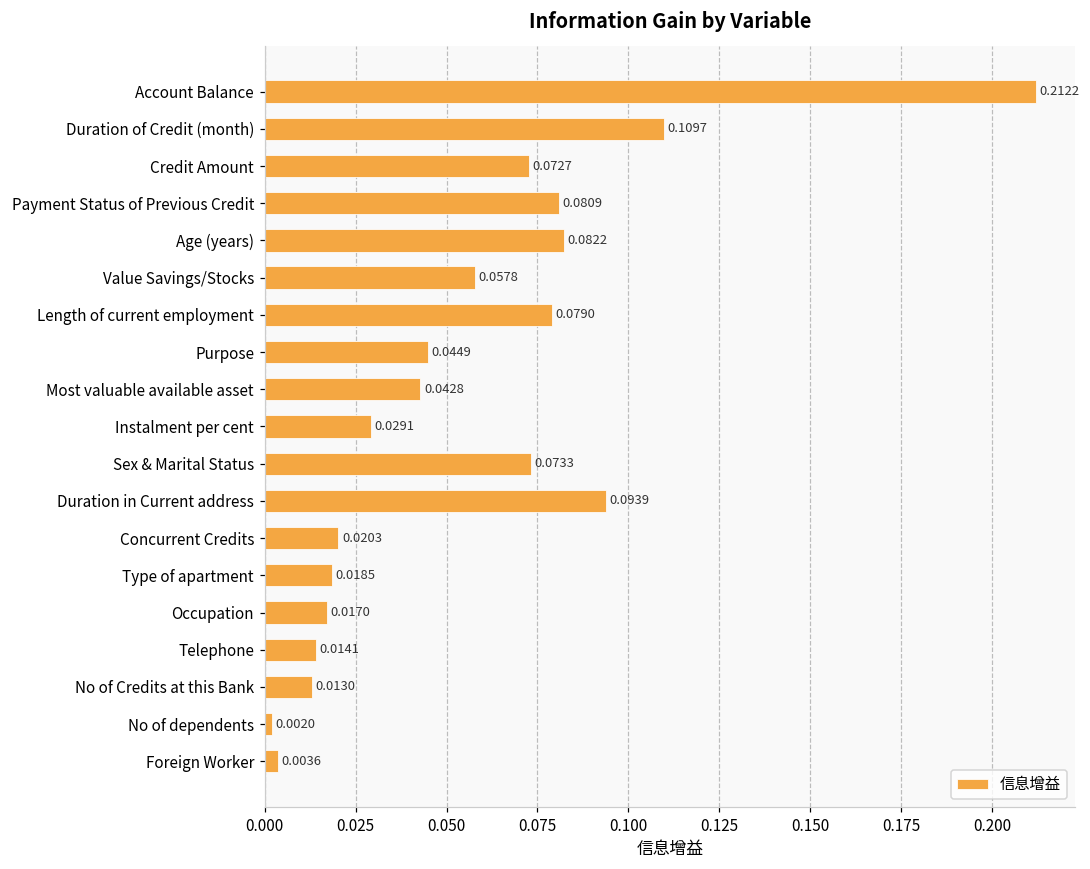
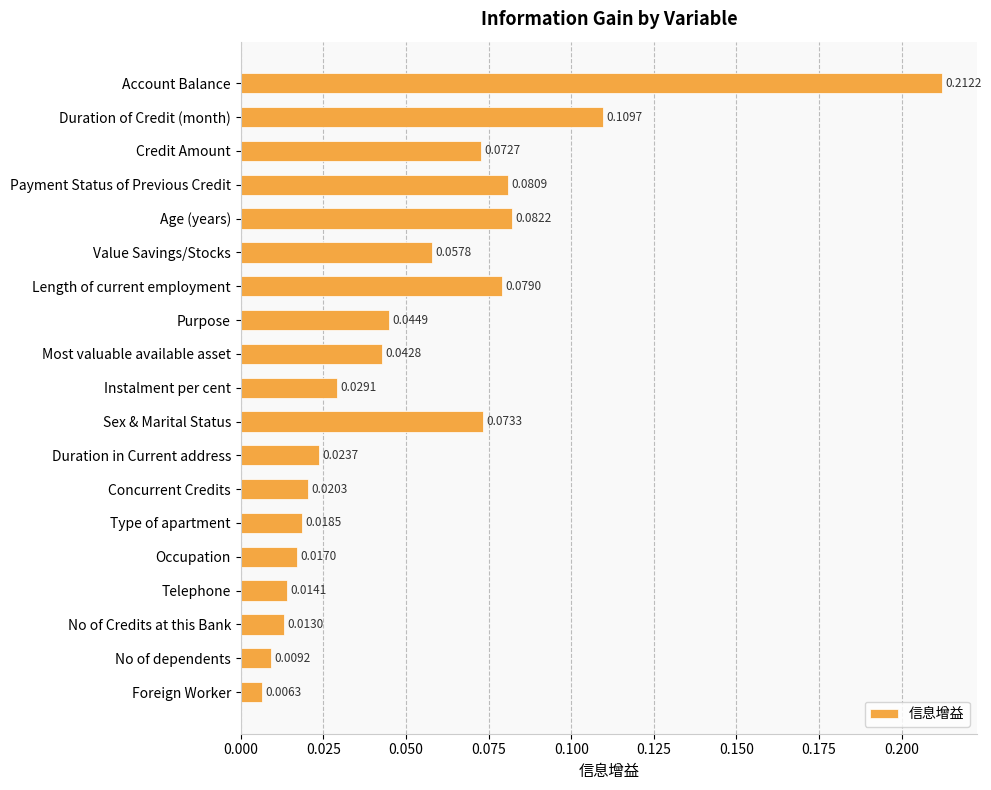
Duration in Current address: 0.0939 -> 0.0237
No of dependents: 0.0020 -> 0.0092
Foreign Worker: 0.0036 -> 0.0063
